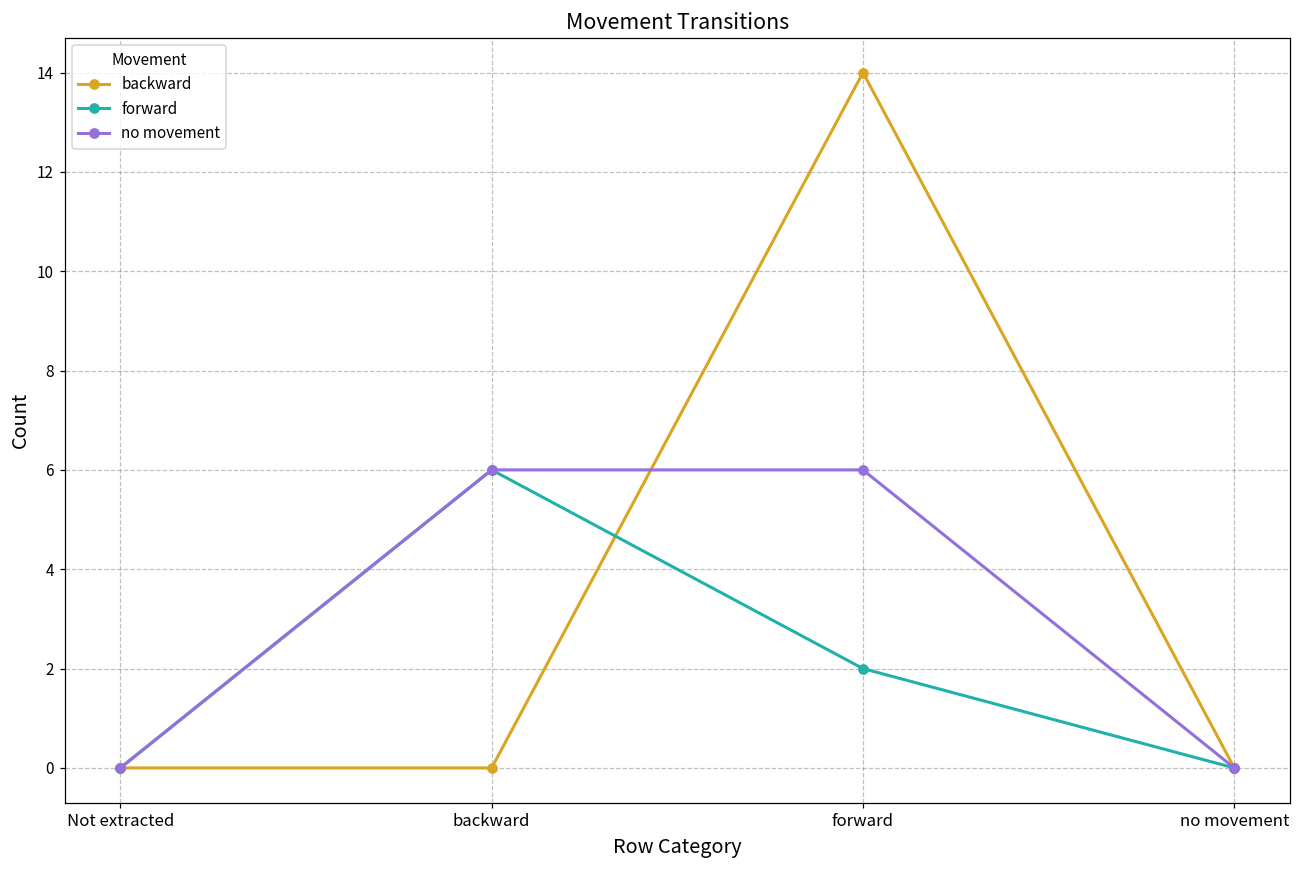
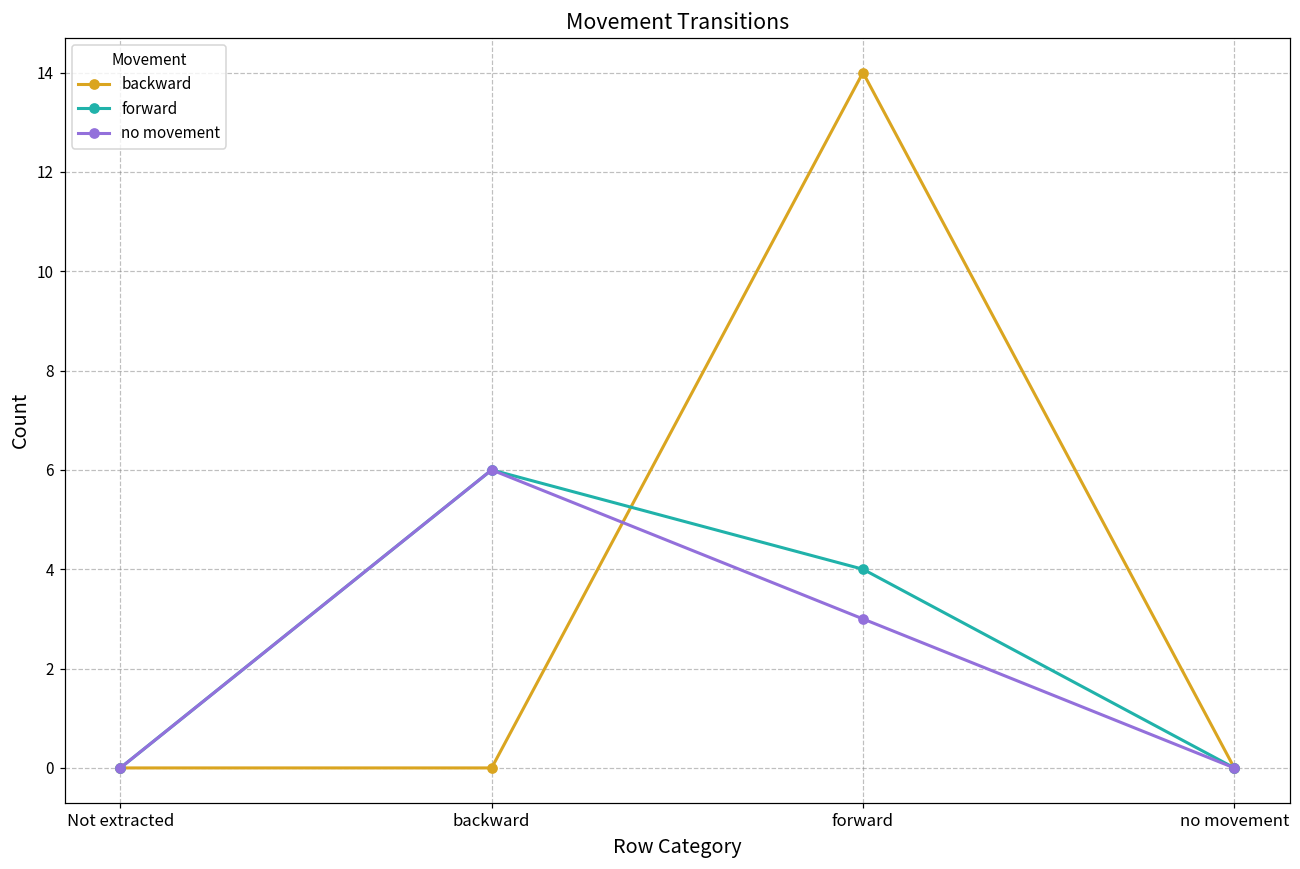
forward, forward: 2 -> 4
no movement, forward: 6 -> 3
